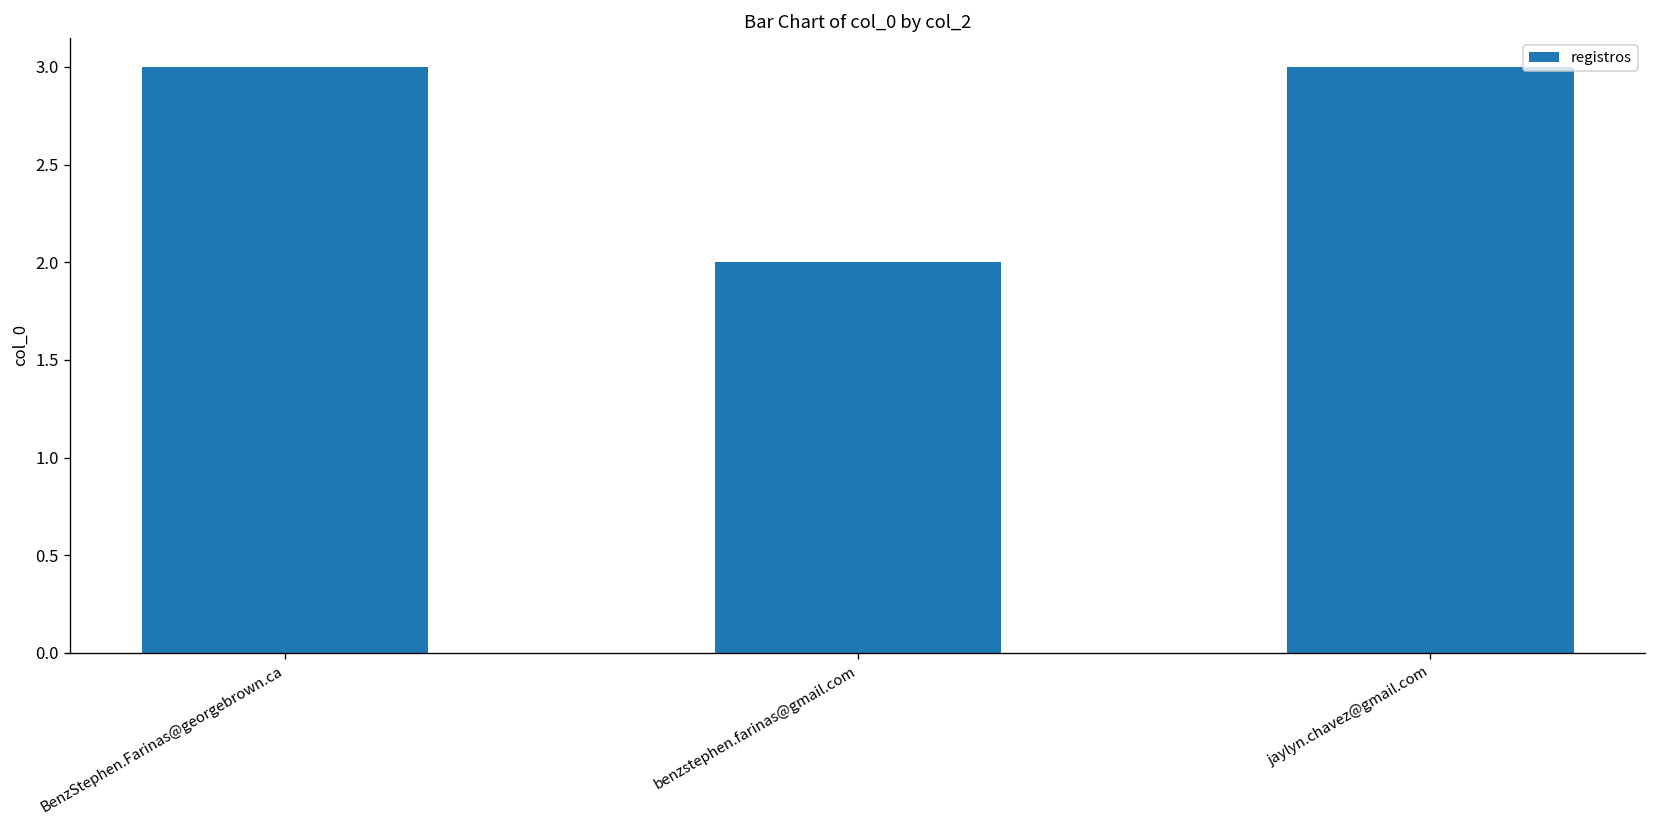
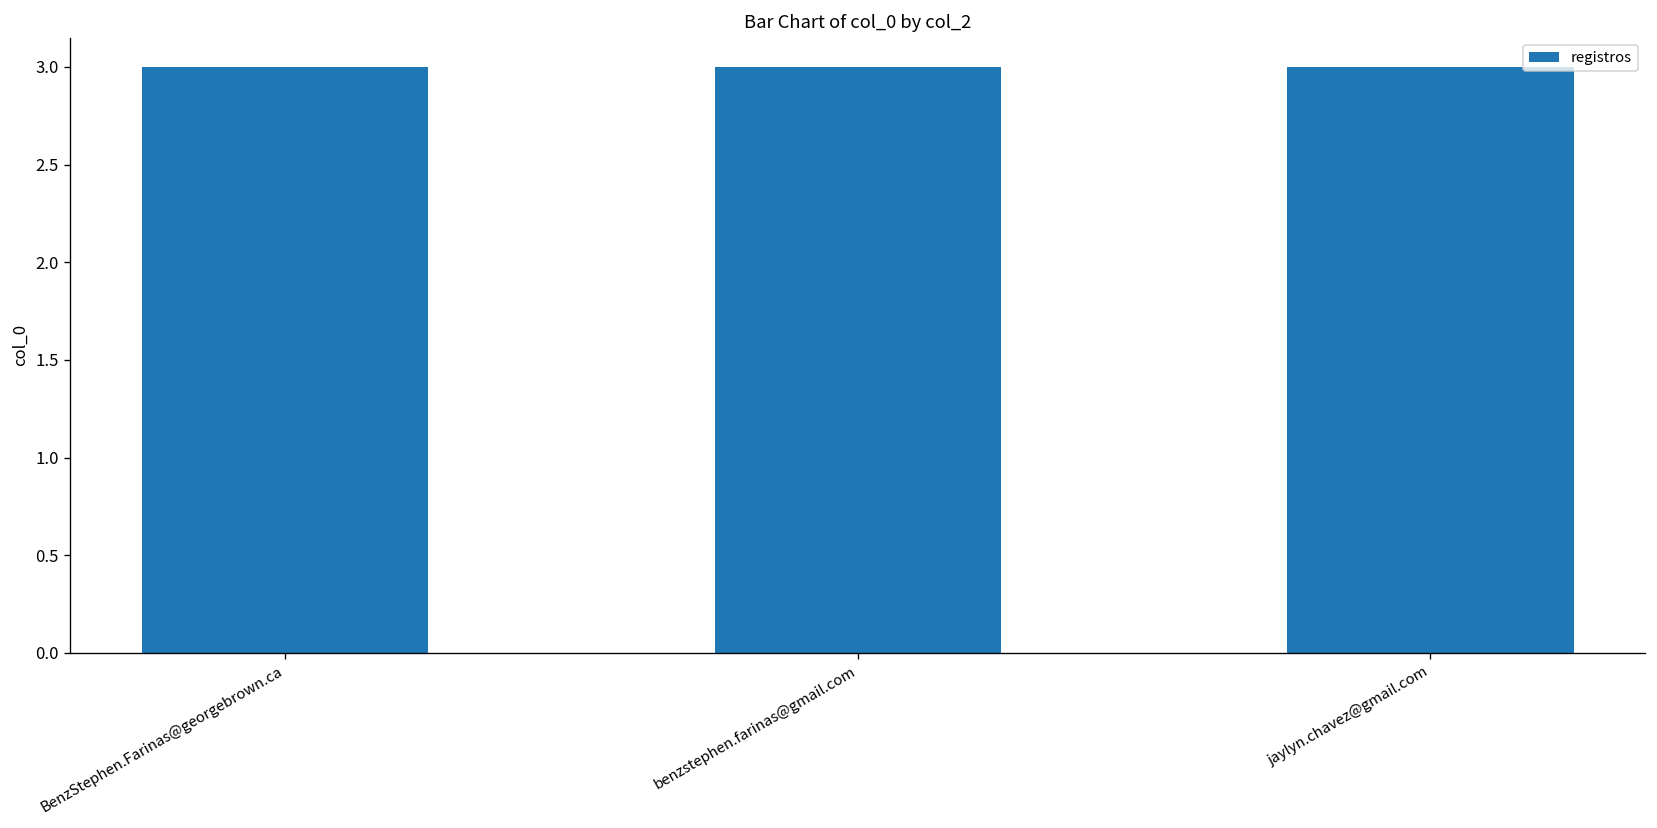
benzstephen.farinas@gmail.com: 2 -> 3
